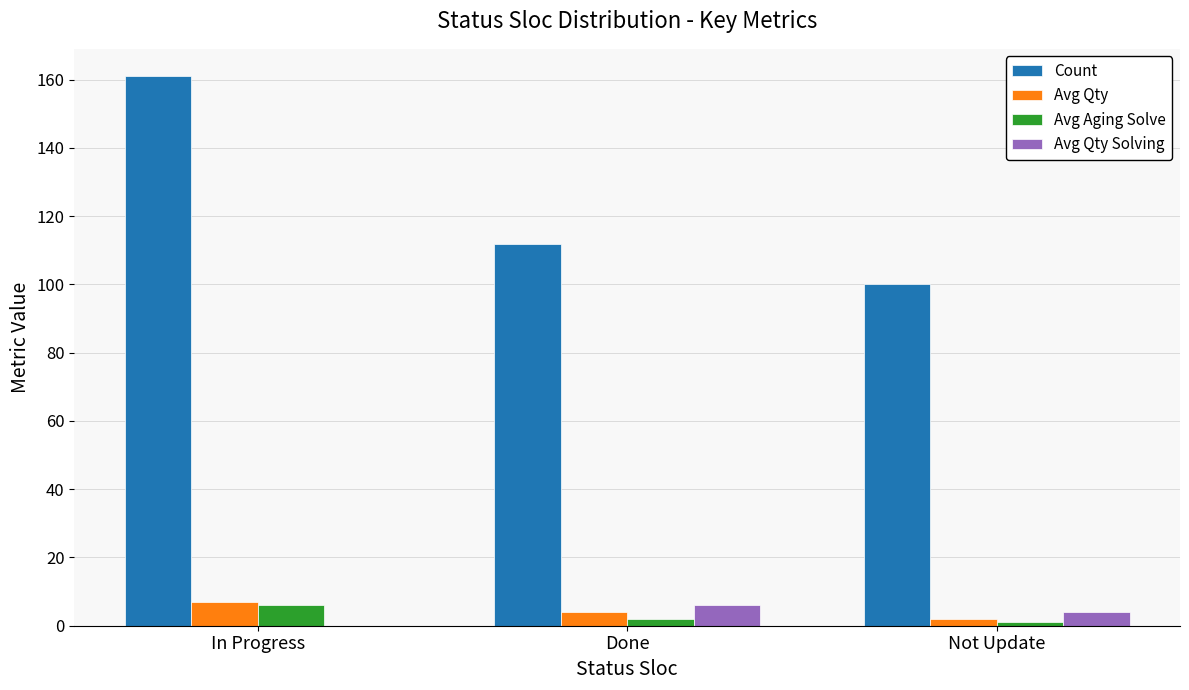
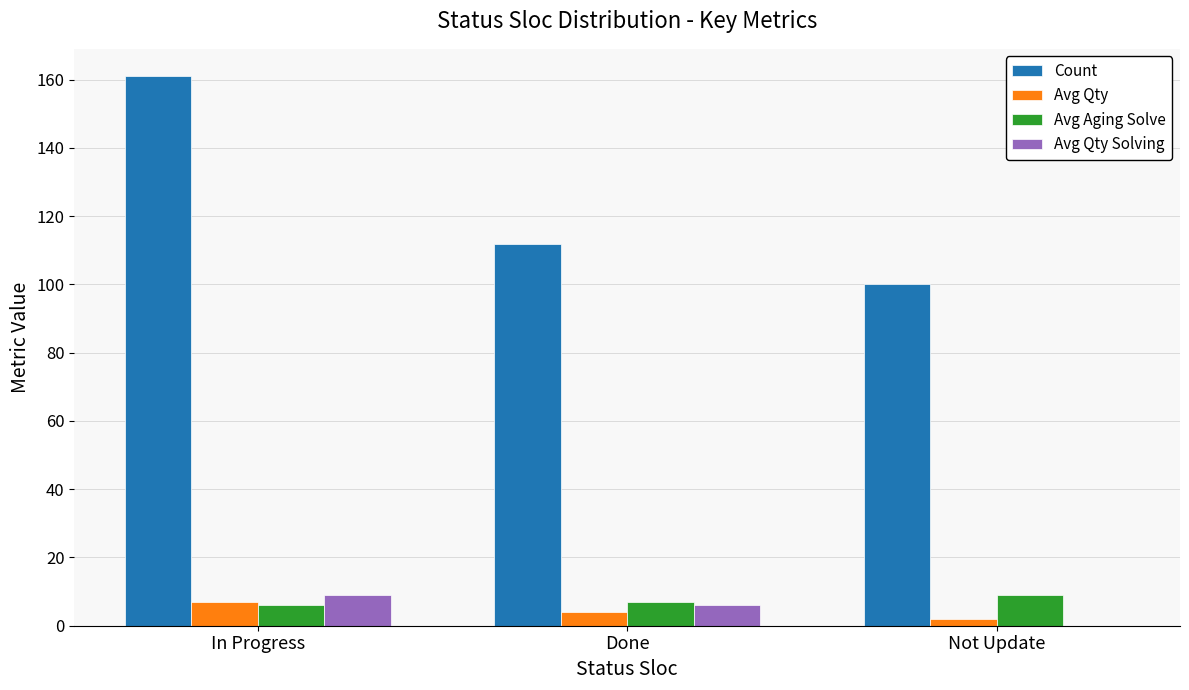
Avg Qty Solving, In Progress: 0 -> 9
Avg Aging Solve, Done: 2 -> 7
Avg Aging Solve, Not Update: 1 -> 9
Avg Qty Solving, Not Update: 4 -> 0
